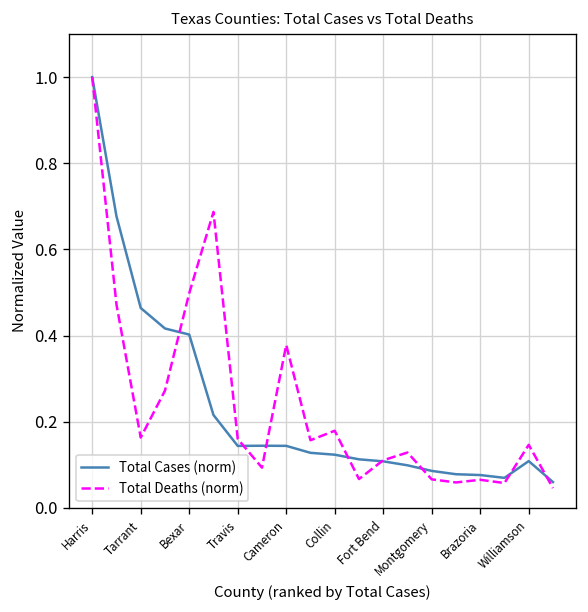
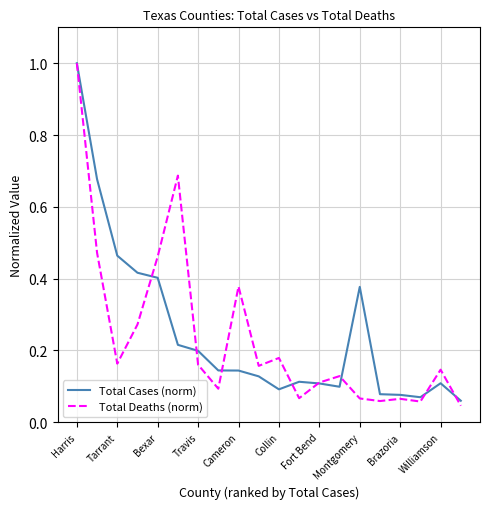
Total Deaths (norm), Bexar: 0.50 -> 0.46
Total Cases (norm), Travis: 0.14 -> 0.20
Total Cases (norm), Collin: 0.12 -> 0.09
Total Cases (norm), Montgomery: 0.09 -> 0.38
